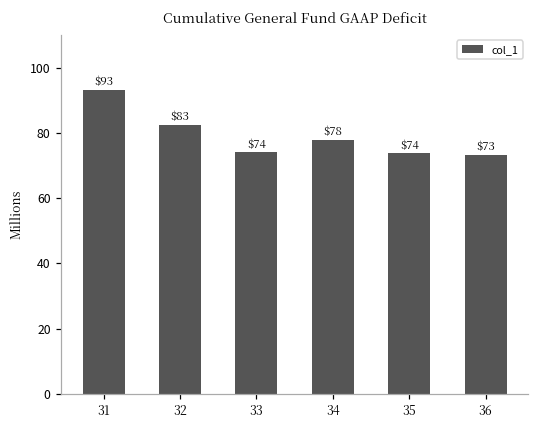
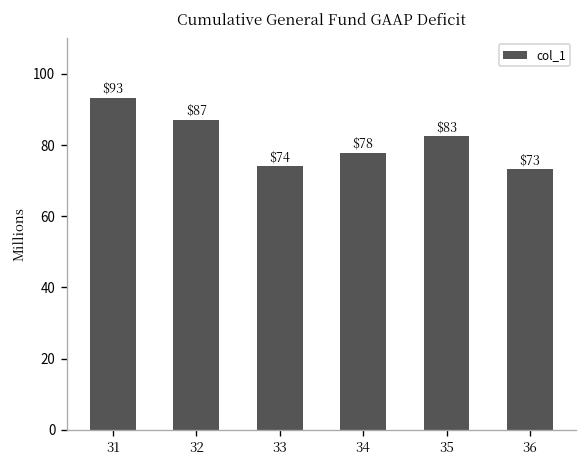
32: $83 -> $87
35: $74 -> $83
